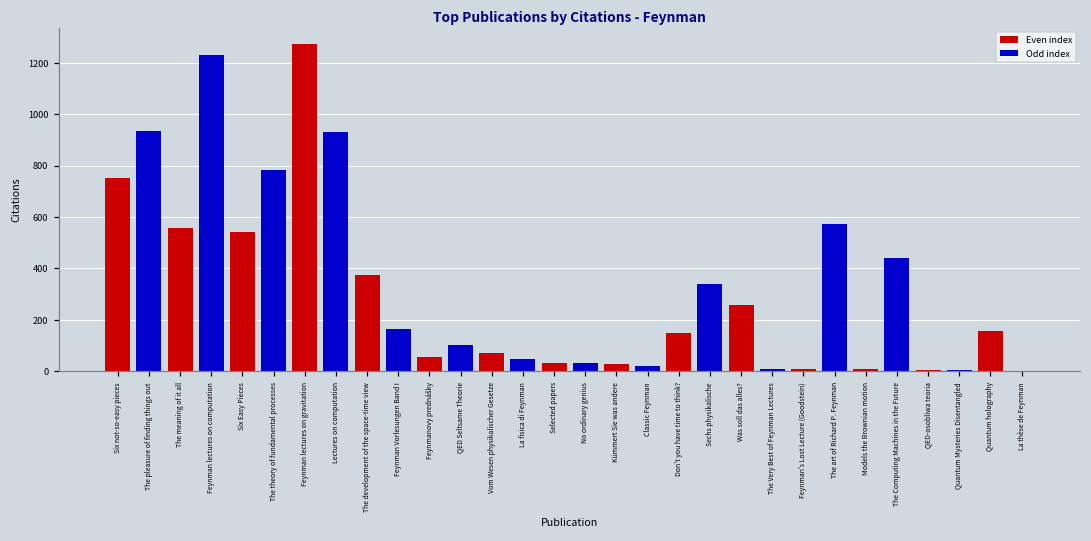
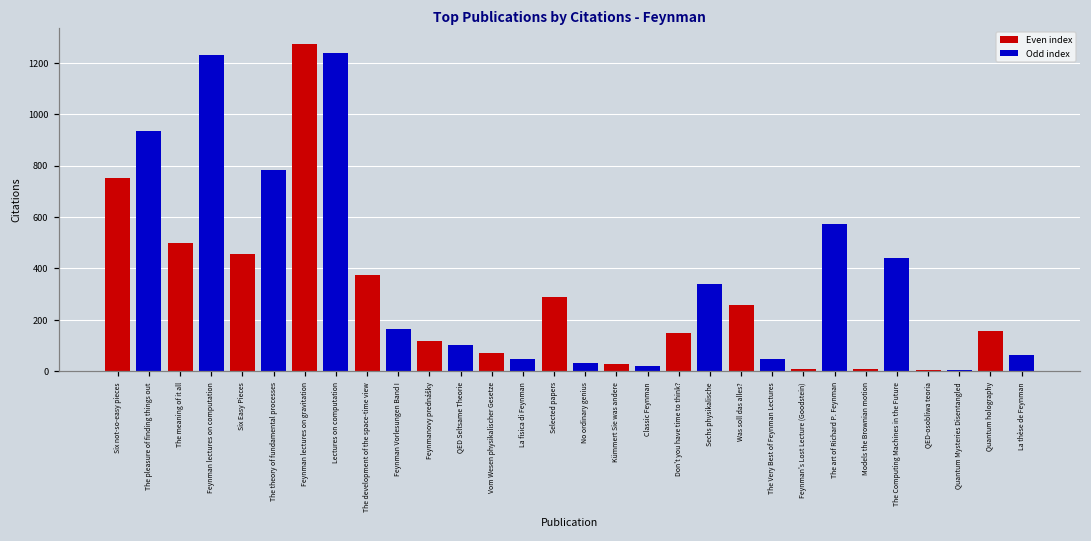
The meaning of it all: 560 -> 500
Six Easy Pieces: 540 -> 460
Lectures on computation: 930 -> 1240
Feynmanovy prednášky: 60 -> 120
Selected papers: 30 -> 290
The Very Best of Feynman Lectures: 10 -> 50
La thèse de Feynman: 0 -> 60
